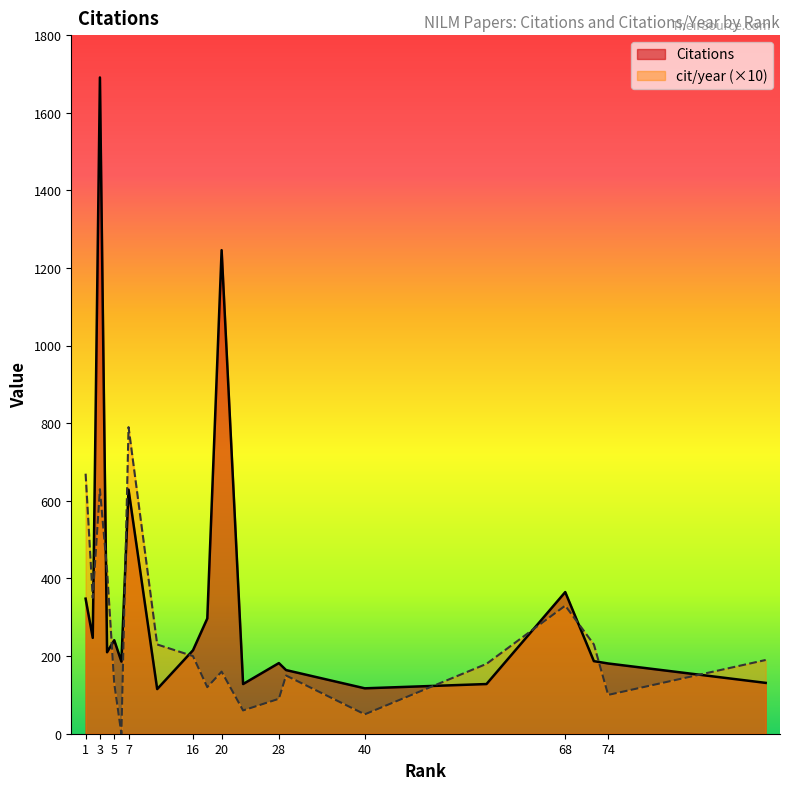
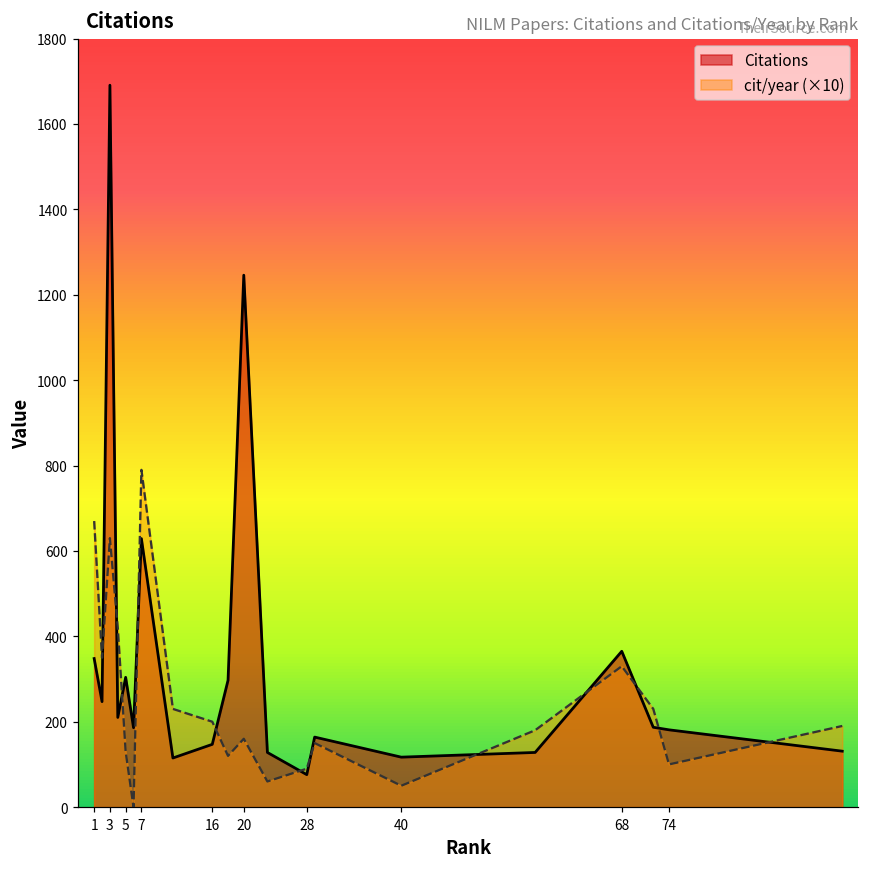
Citations, 5: 240 -> 300
Citations, 16: 220 -> 150
Citations, 28: 180 -> 80
